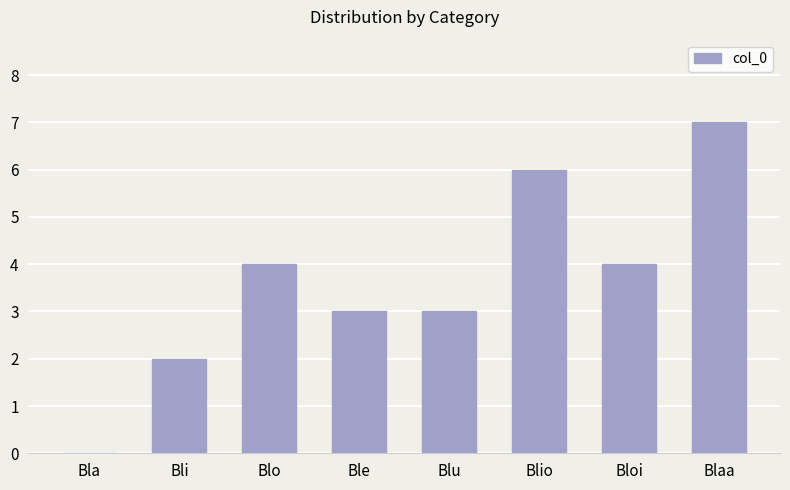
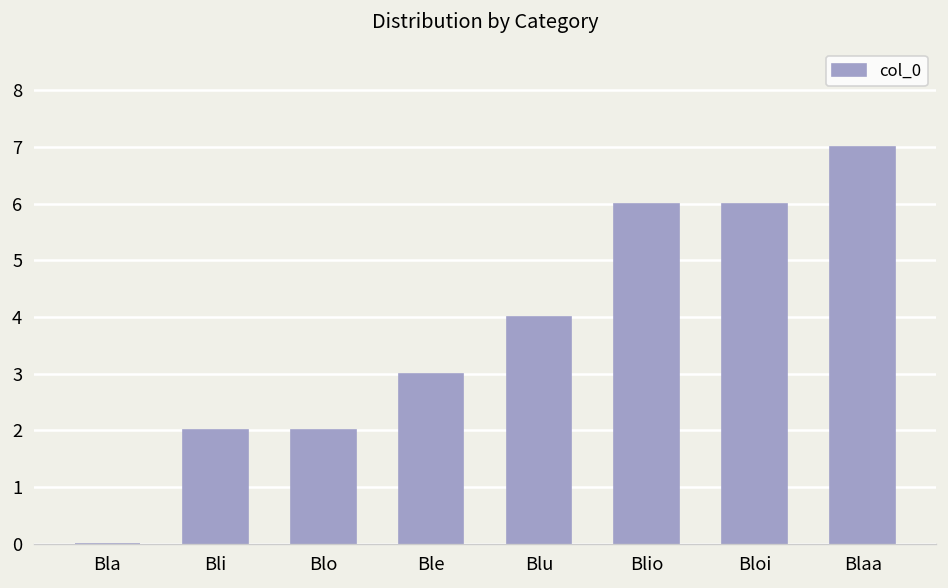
Blo: 4 -> 2
Blu: 3 -> 4
Bloi: 4 -> 6
